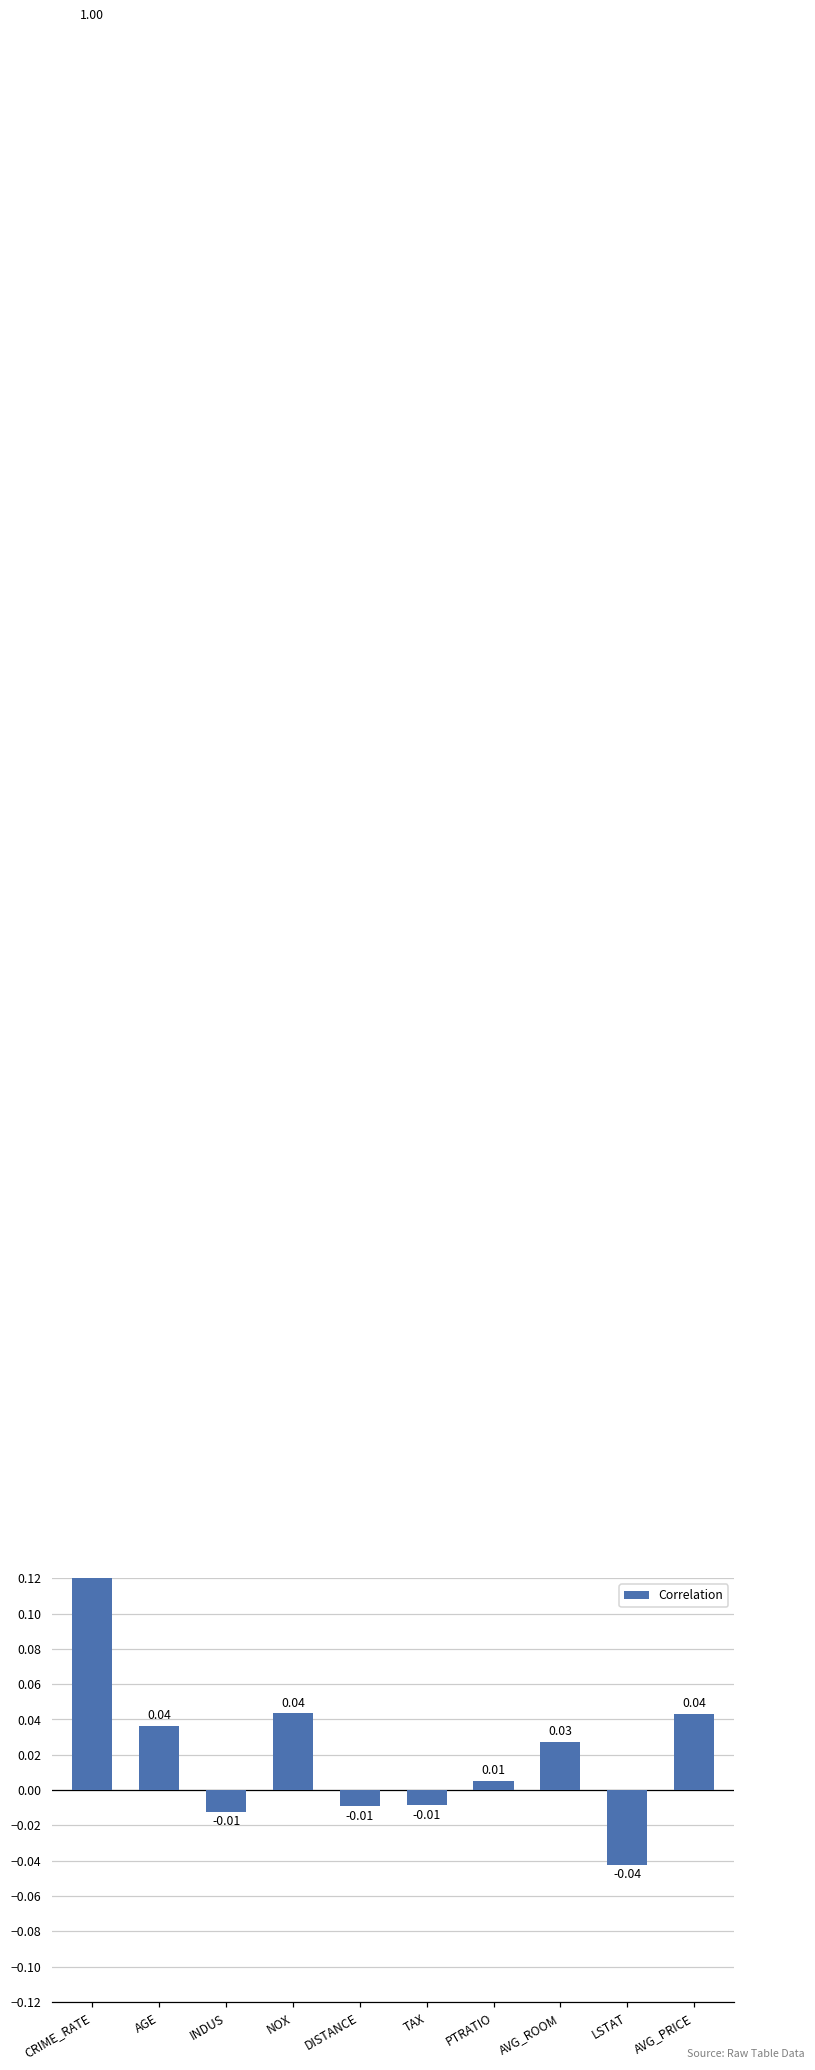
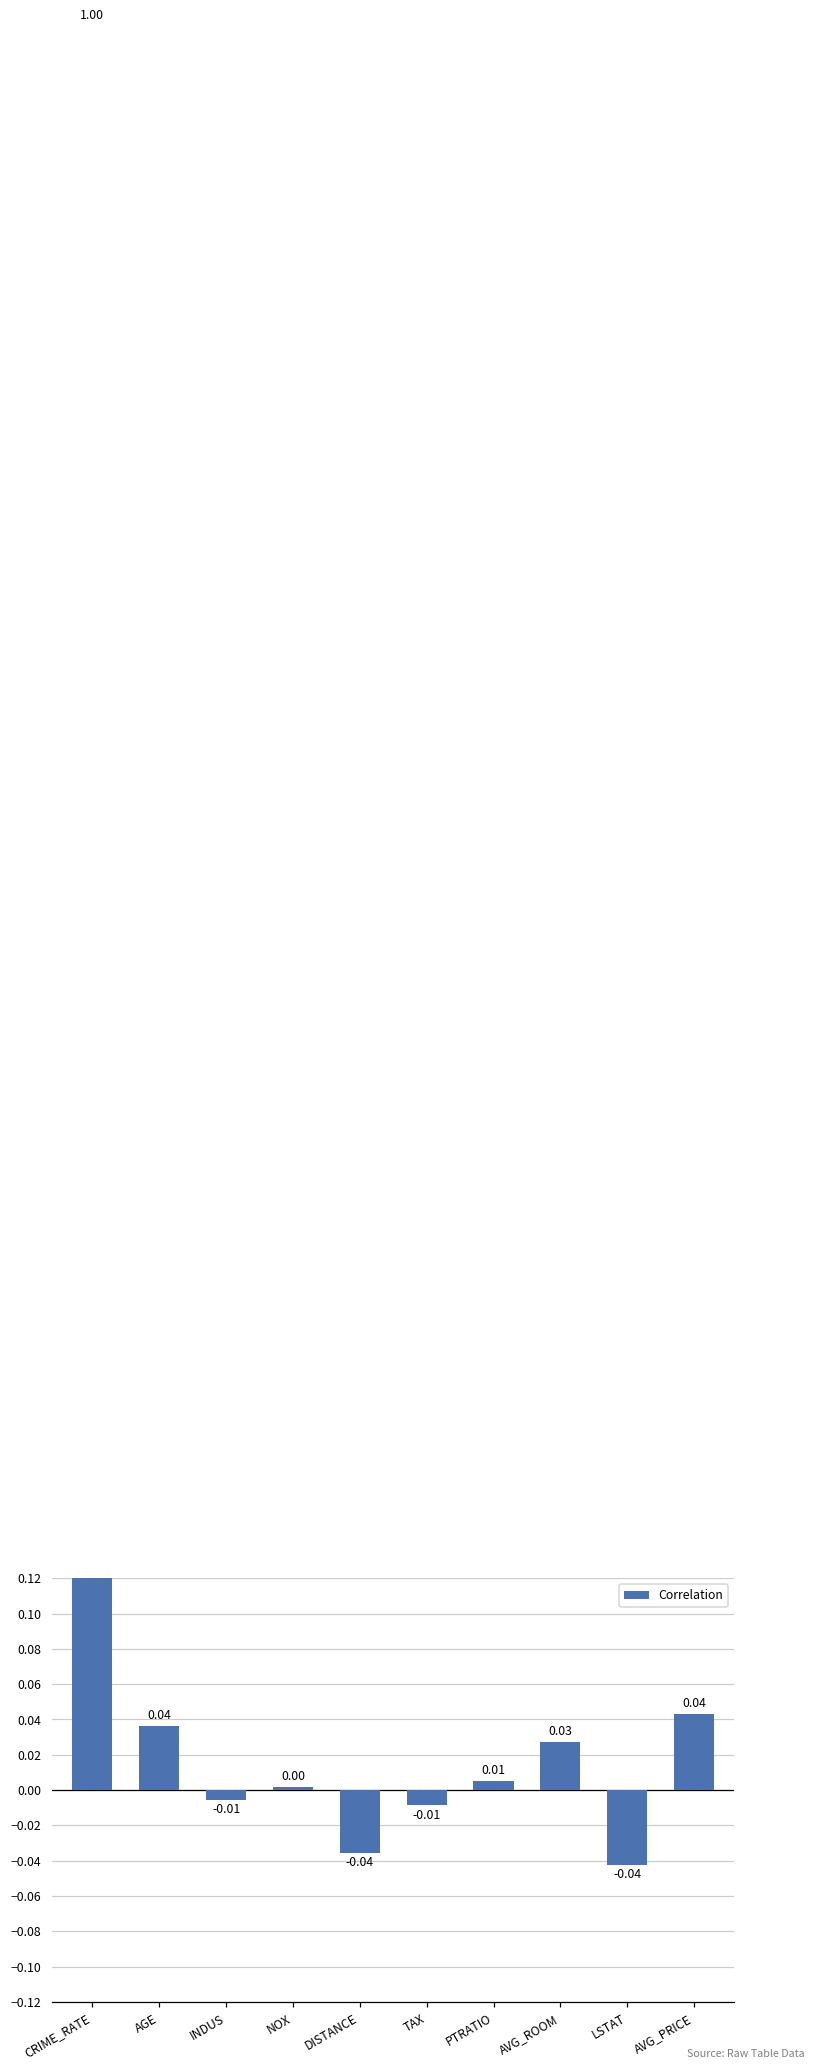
INDUS: -0.012 -> -0.006
NOX: 0.04 -> 0.00
DISTANCE: -0.01 -> -0.04
